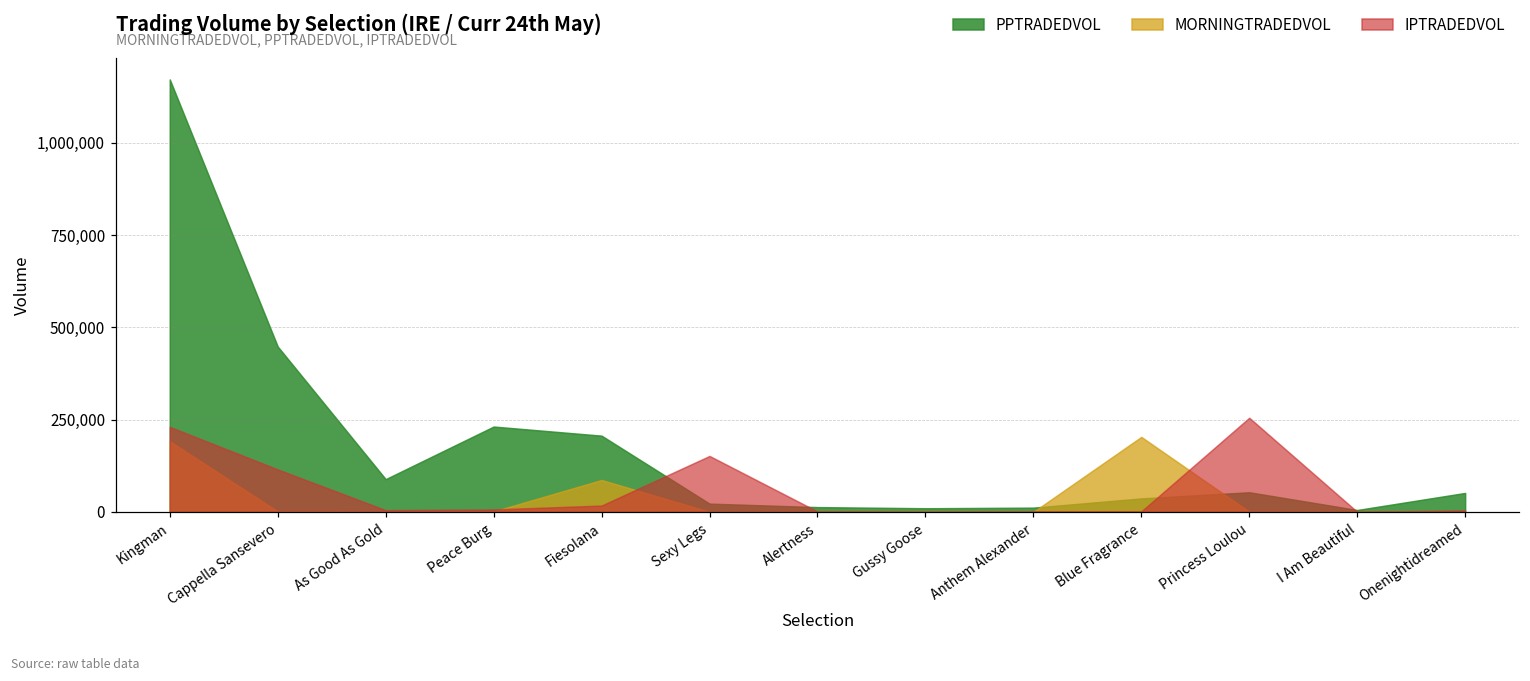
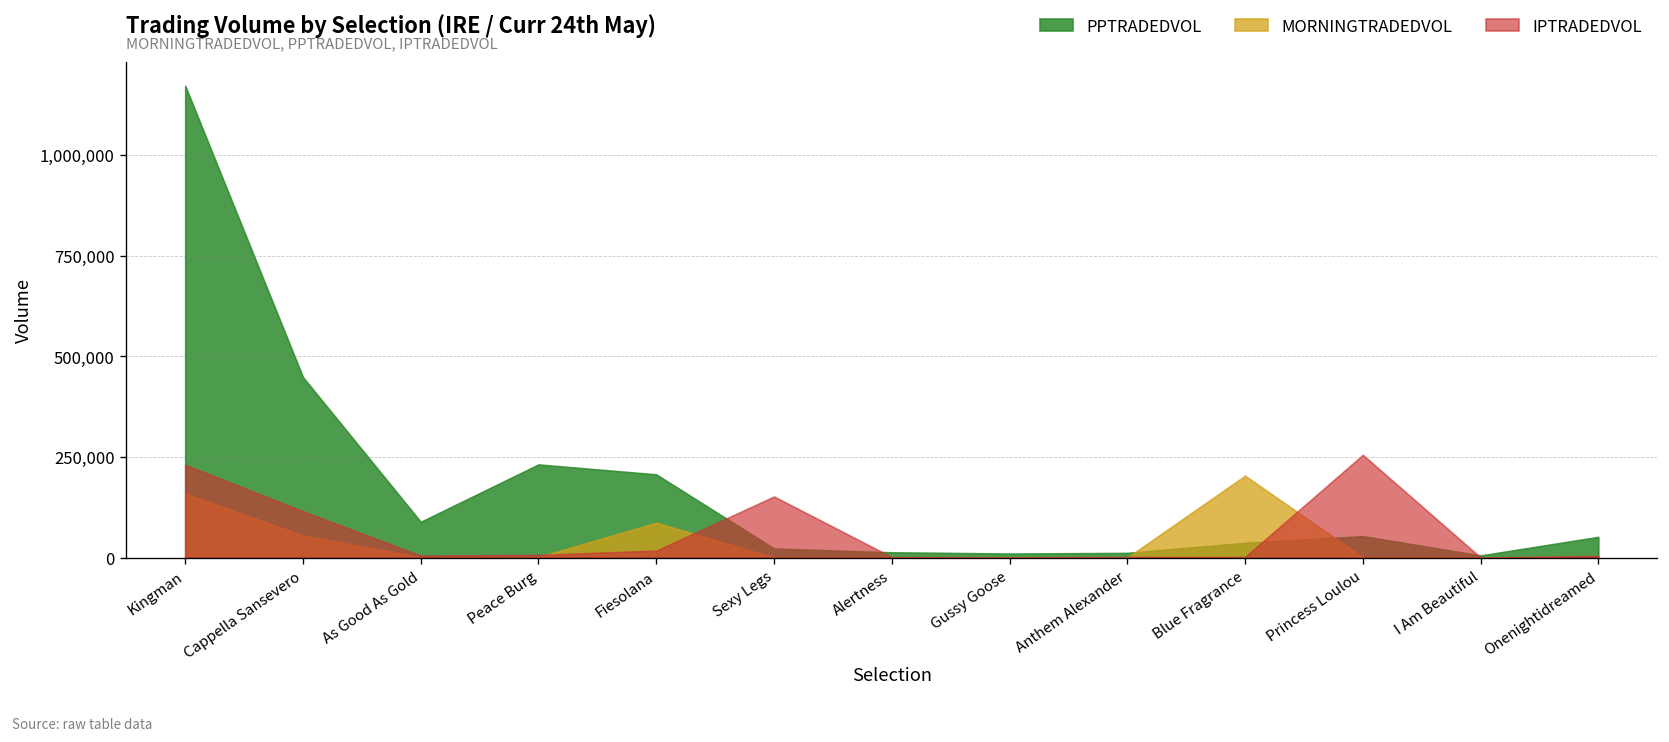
MORNINGTRADEDVOL, Kingman: 190,000 -> 160,000
MORNINGTRADEDVOL, Cappella Sansevero: 0 -> 50,000
